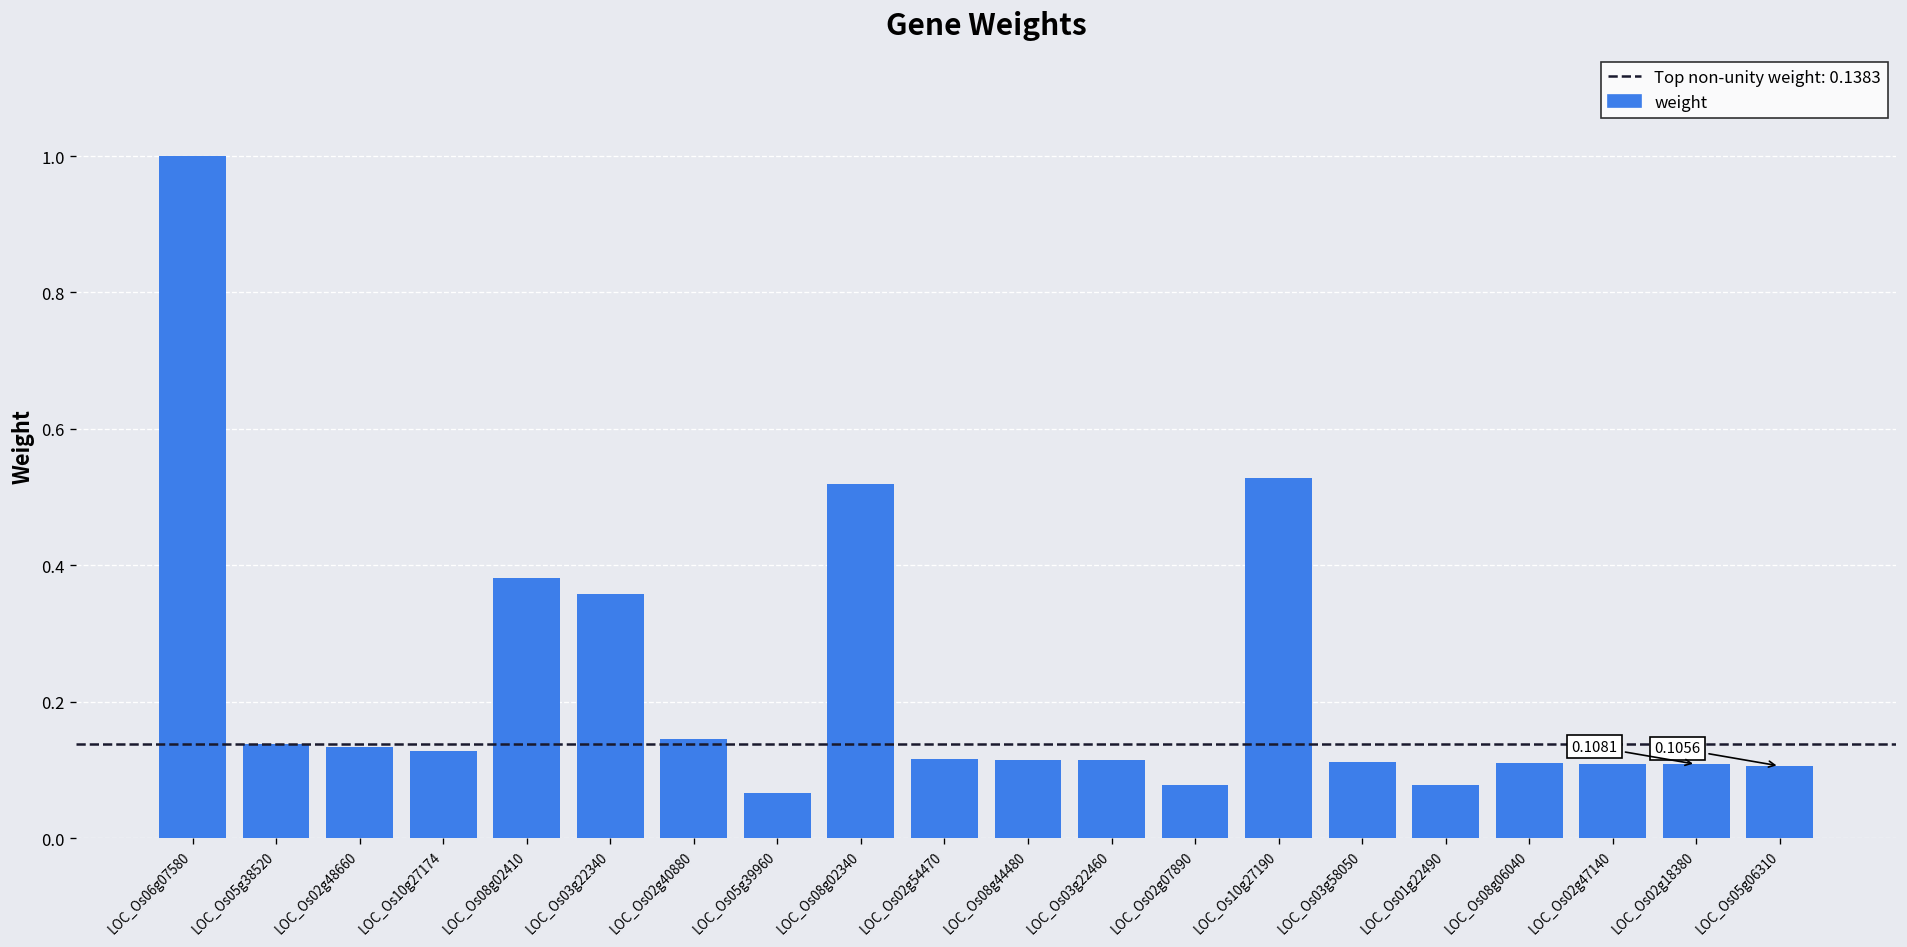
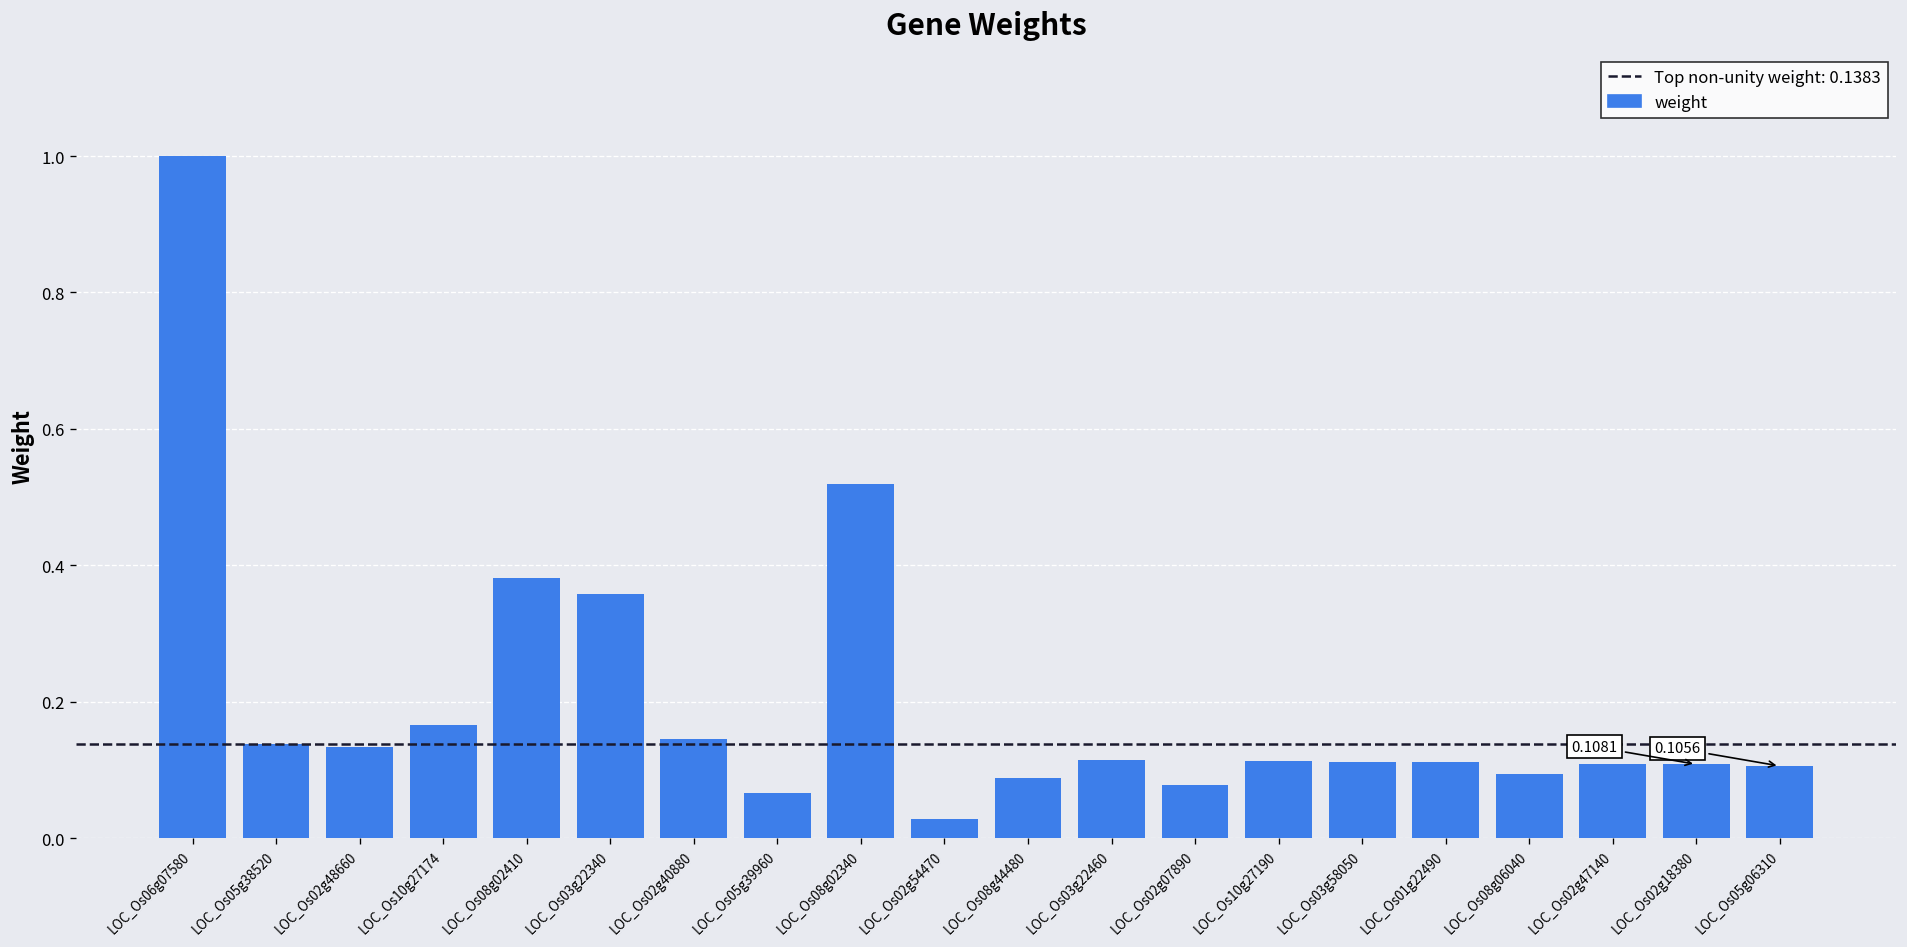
LOC_Os10g27174: 0.13 -> 0.17
LOC_Os02g54470: 0.12 -> 0.03
LOC_Os08g44480: 0.11 -> 0.09
LOC_Os10g27190: 0.53 -> 0.11
LOC_Os01g22490: 0.08 -> 0.11
LOC_Os08g06040: 0.11 -> 0.09
